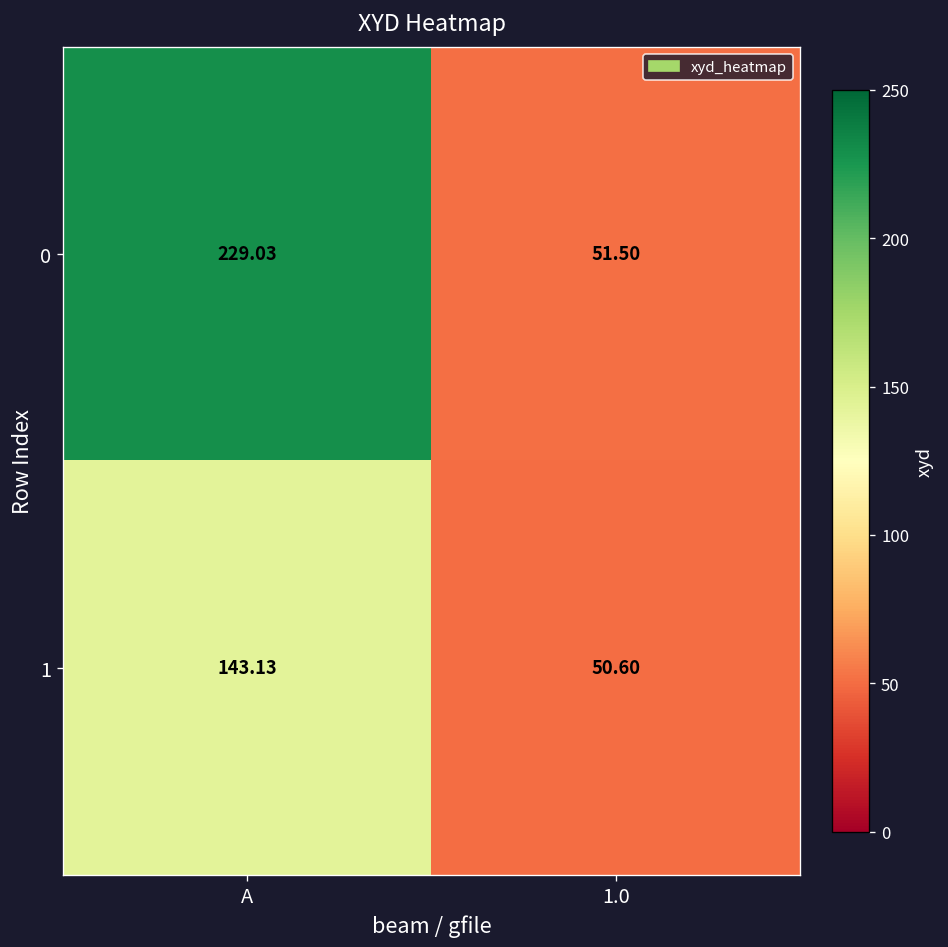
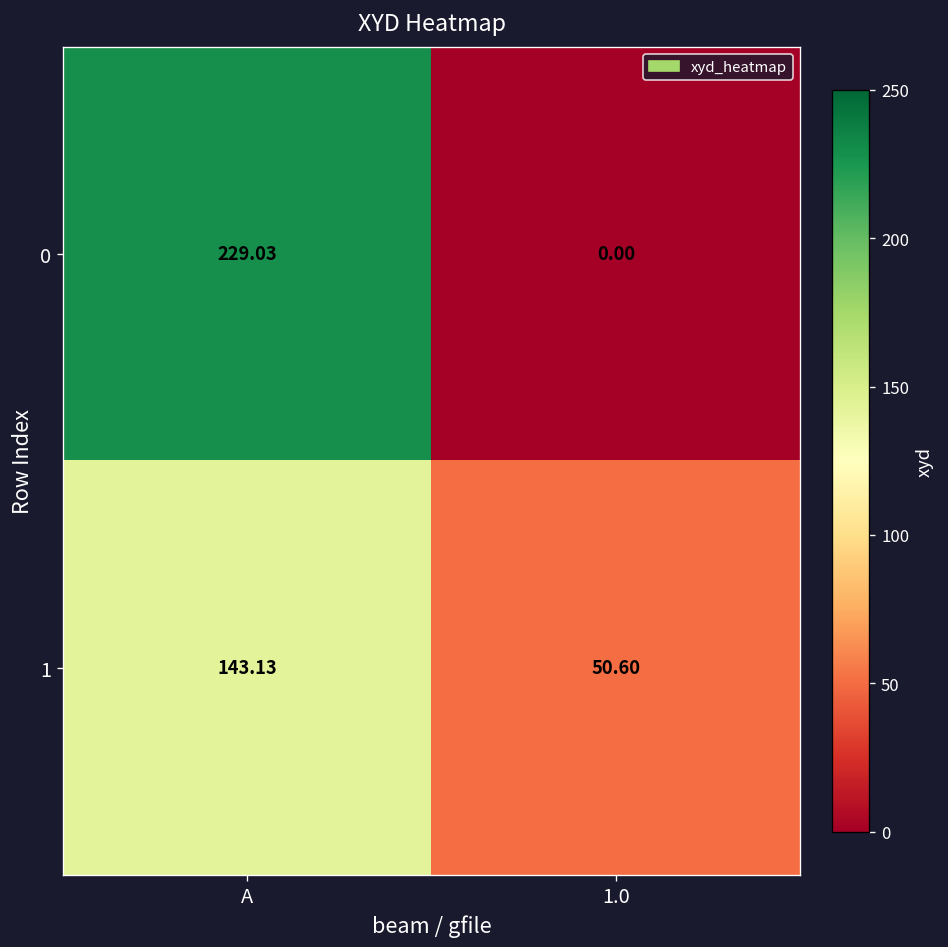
0, 1.0: 51.50 -> 0.00
